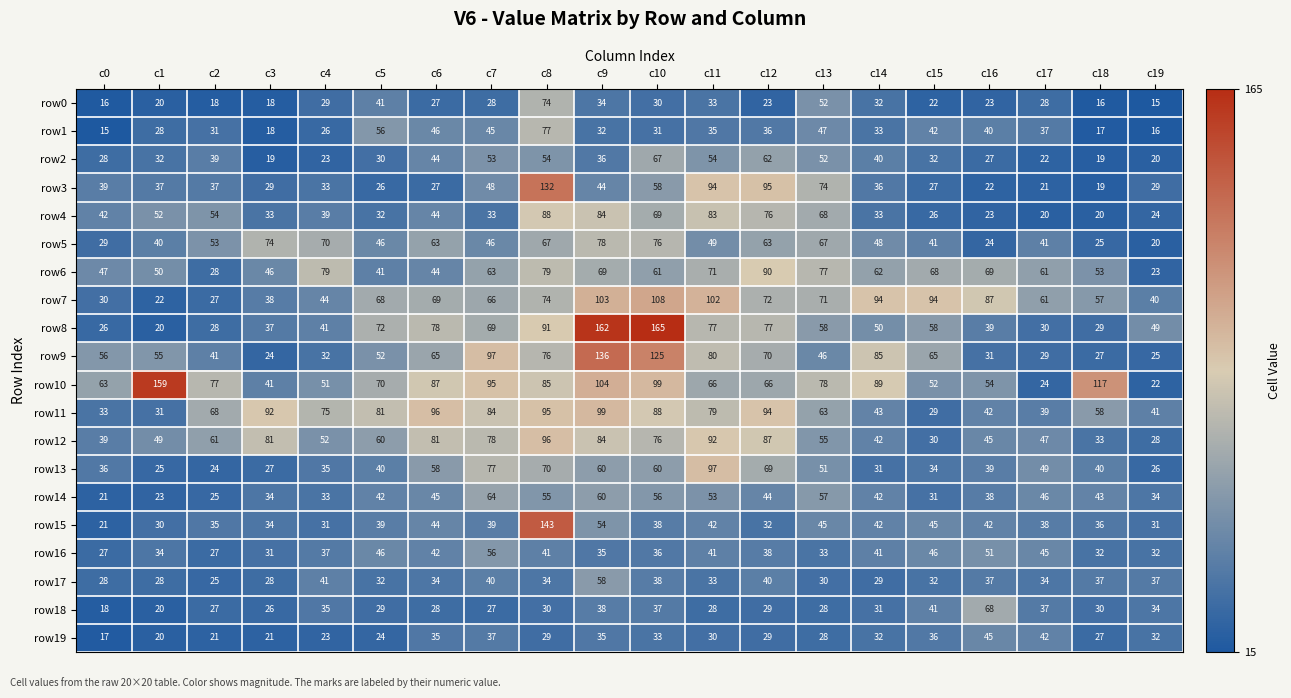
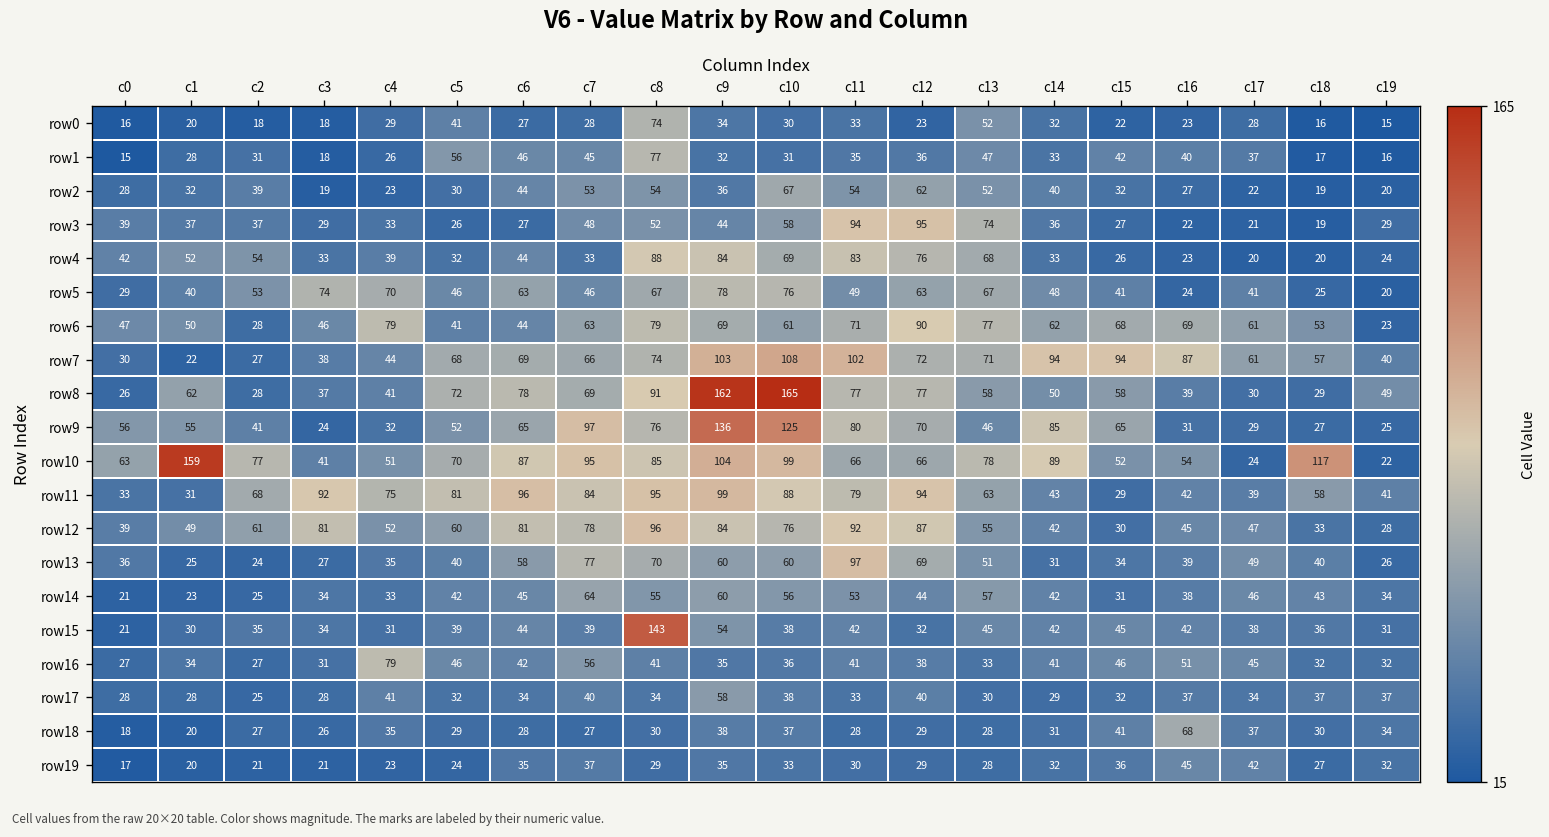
row3, c8: 132 -> 52
row8, c1: 20 -> 62
row16, c4: 37 -> 79
